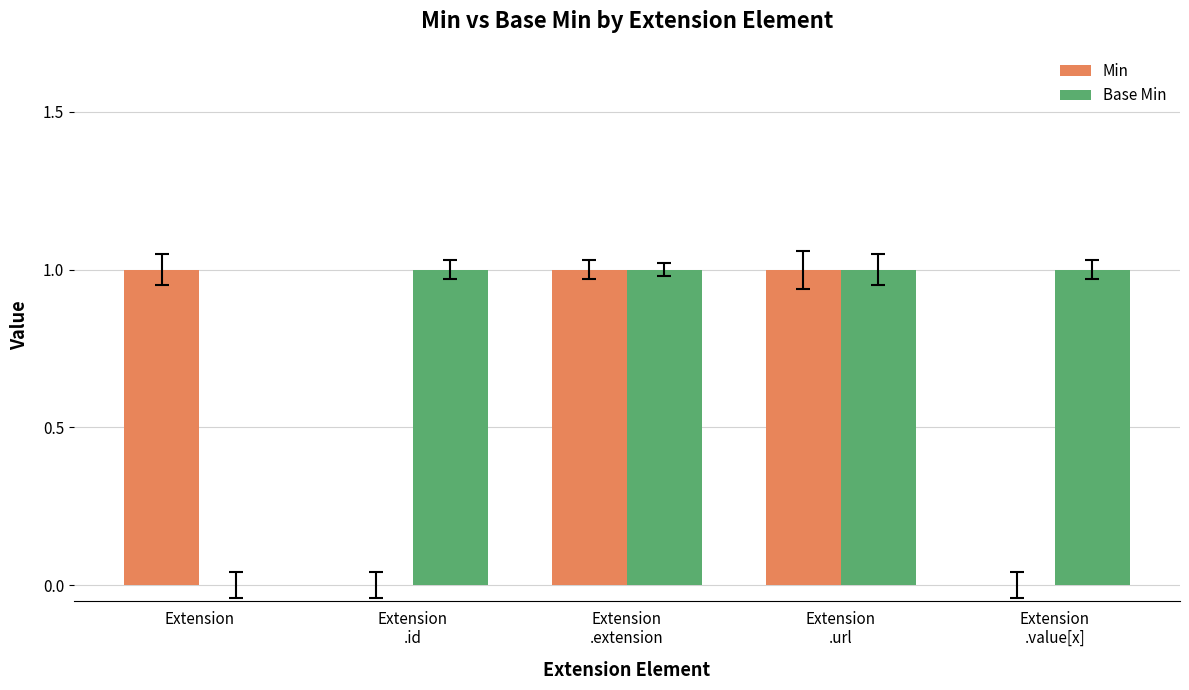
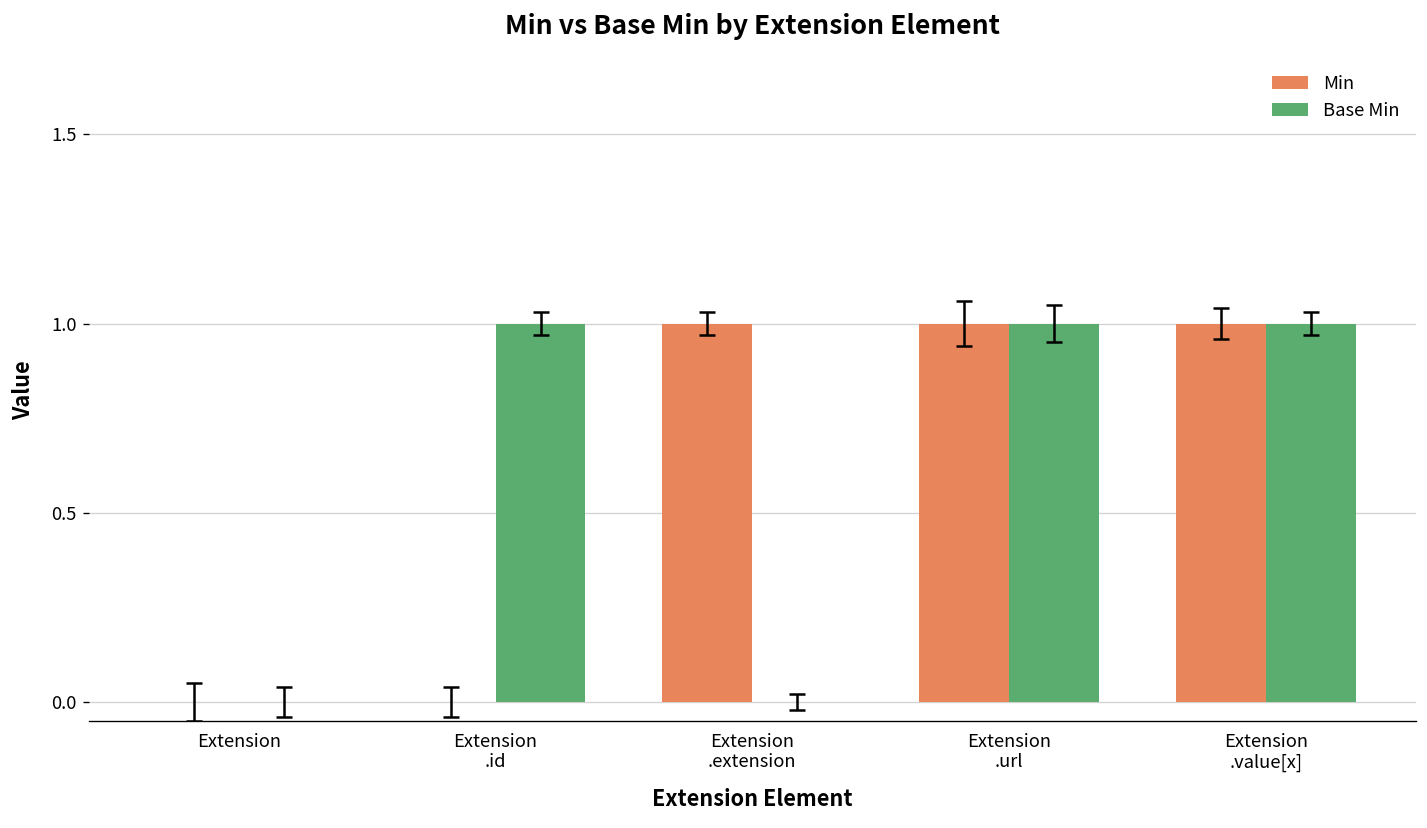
Min, Extension: 1 -> 0
Base Min, Extension .extension: 1 -> 0
Min, Extension .value[x]: 0 -> 1
